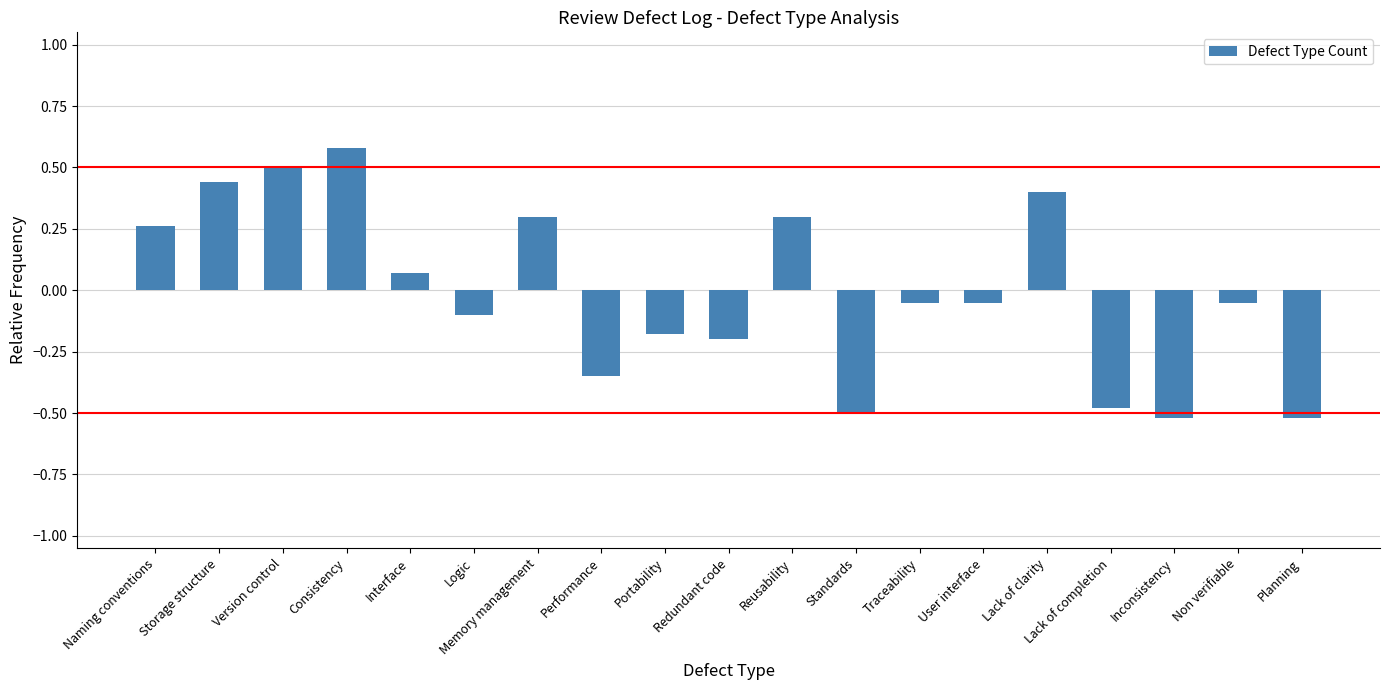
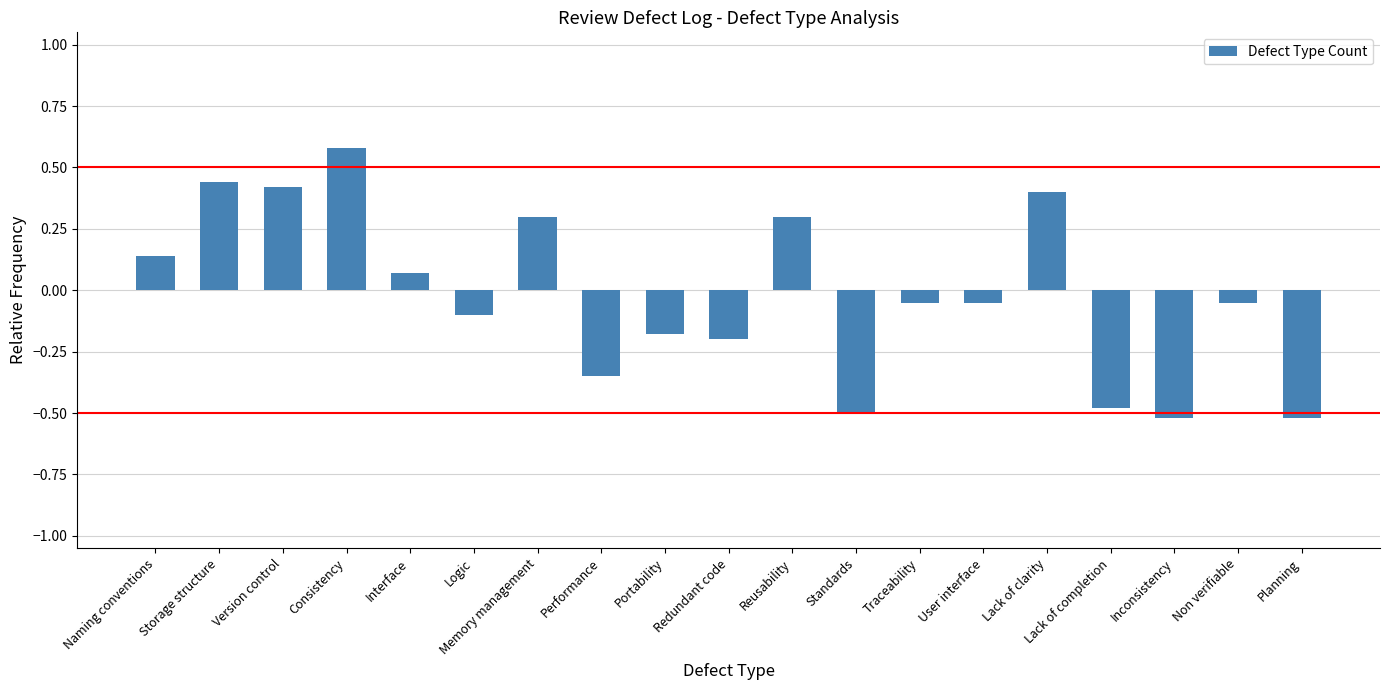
Naming conventions: 0.26 -> 0.14
Version control: 0.50 -> 0.42
